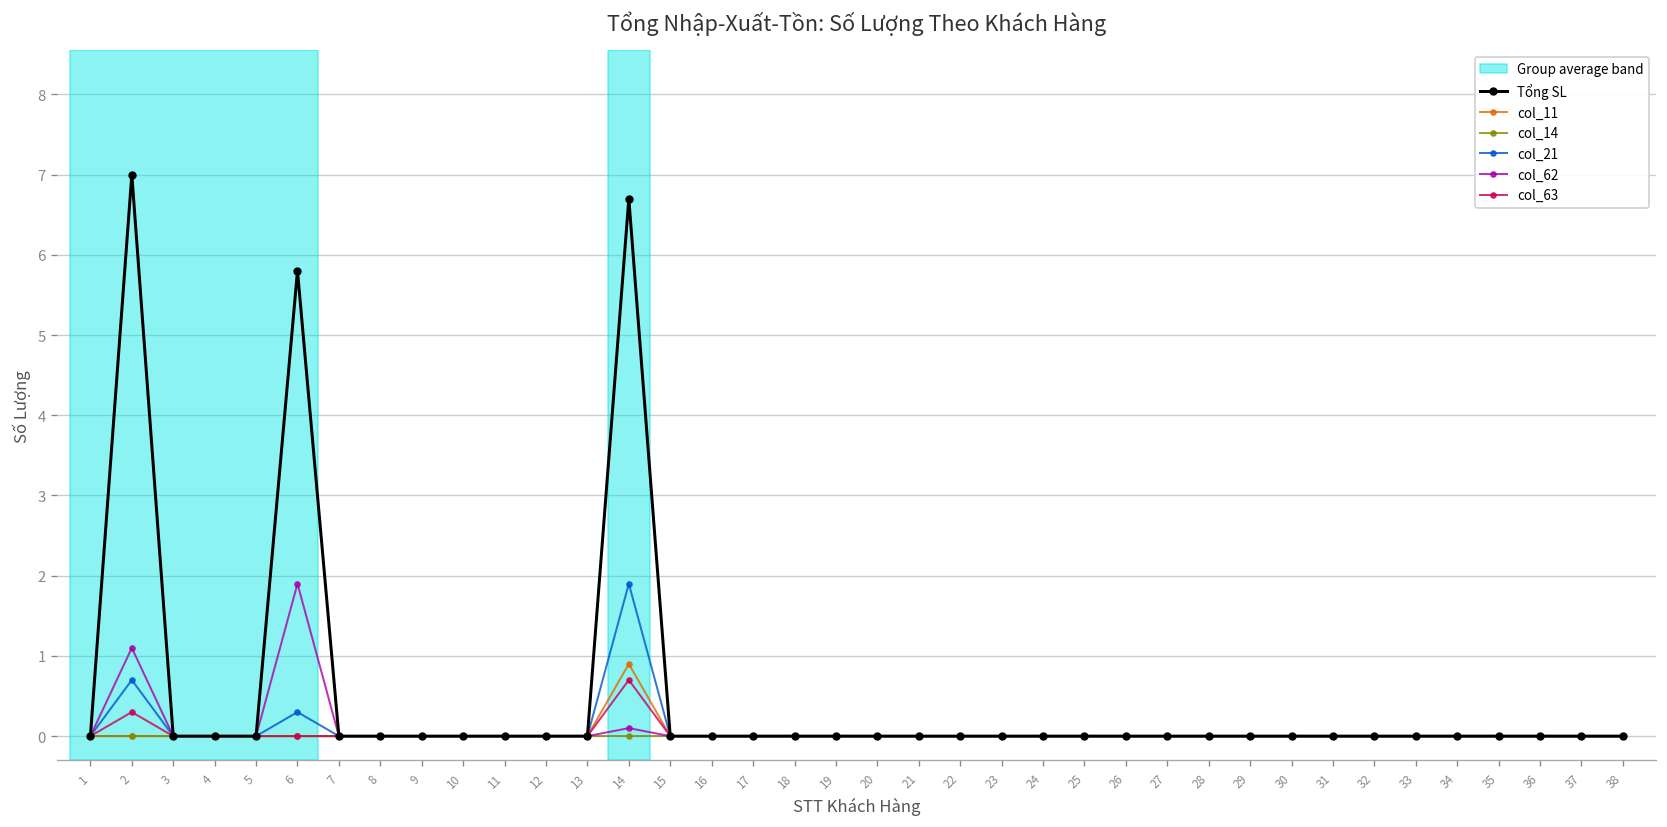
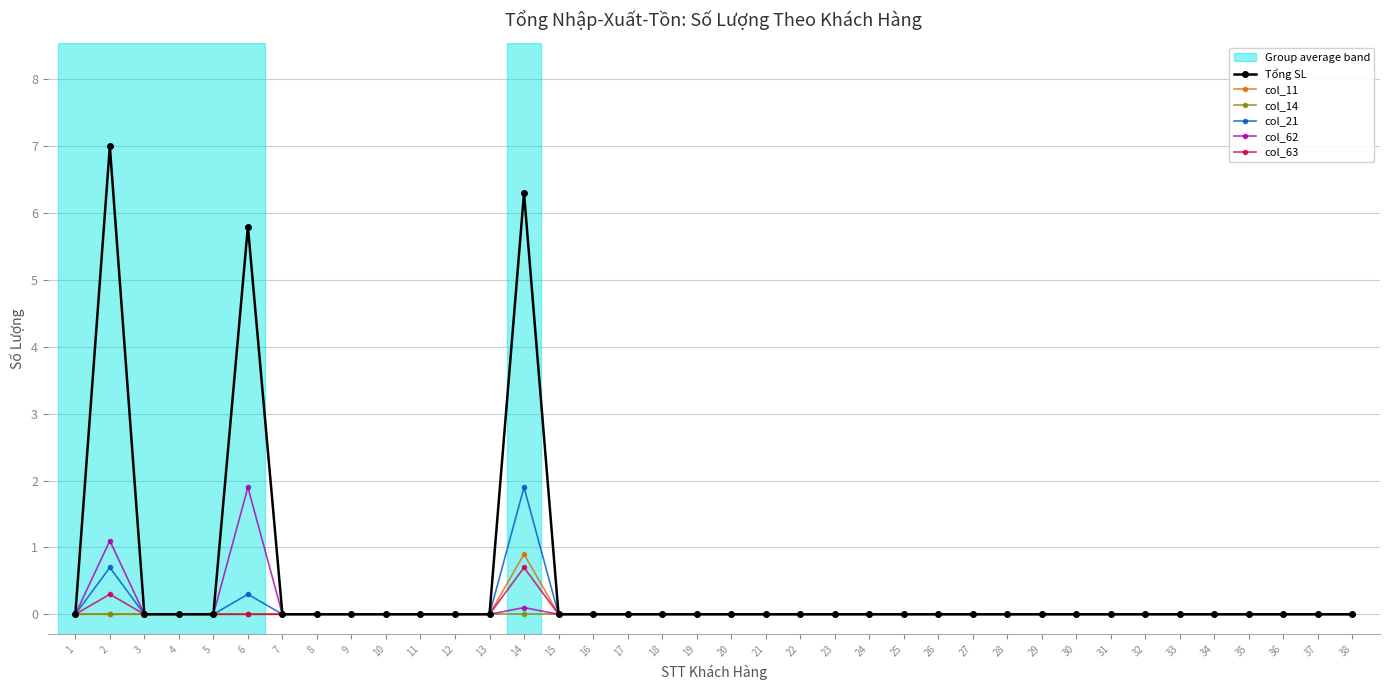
Tổng SL, 14: 6.7 -> 6.3
